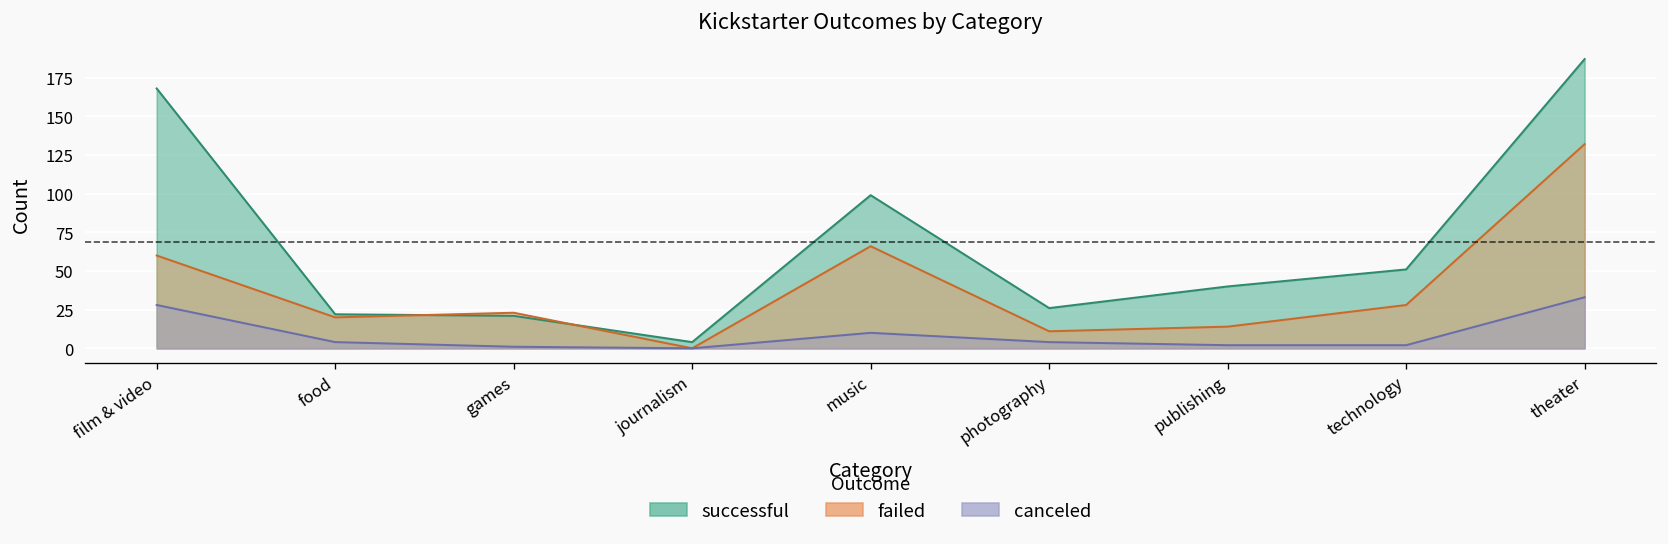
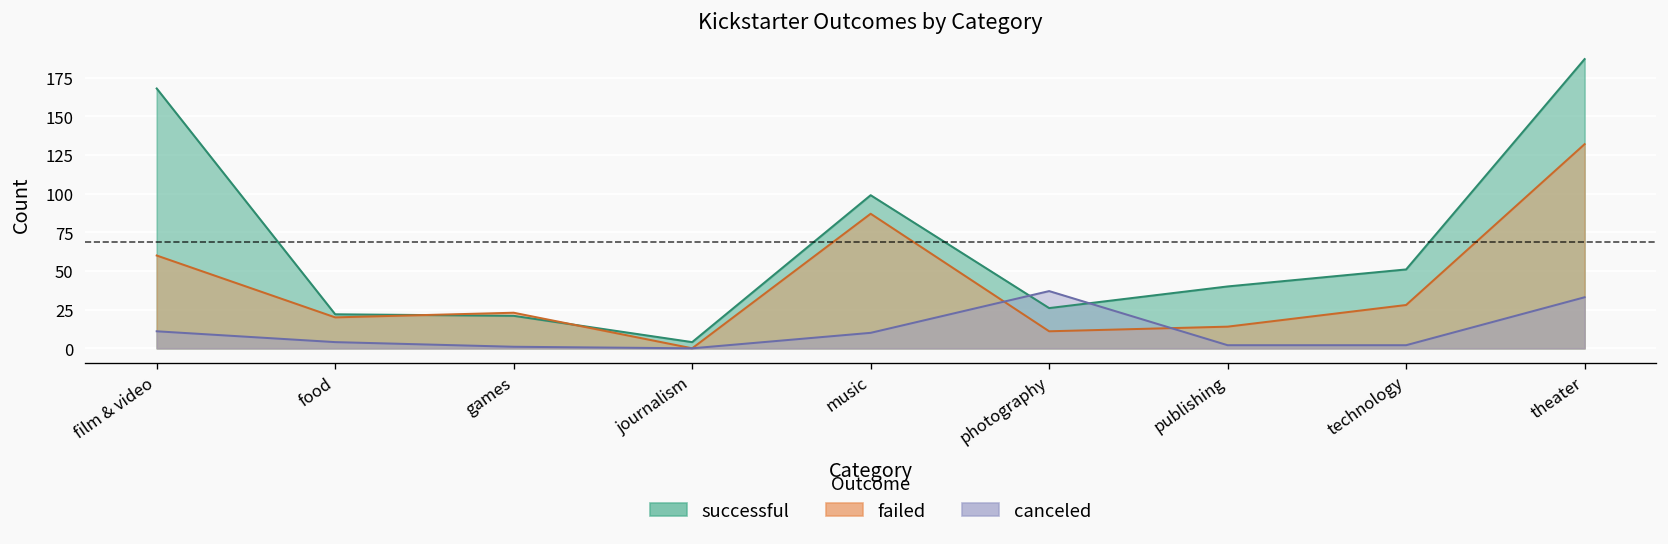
canceled, film & video: 28 -> 11
failed, music: 66 -> 87
canceled, photography: 4 -> 37
